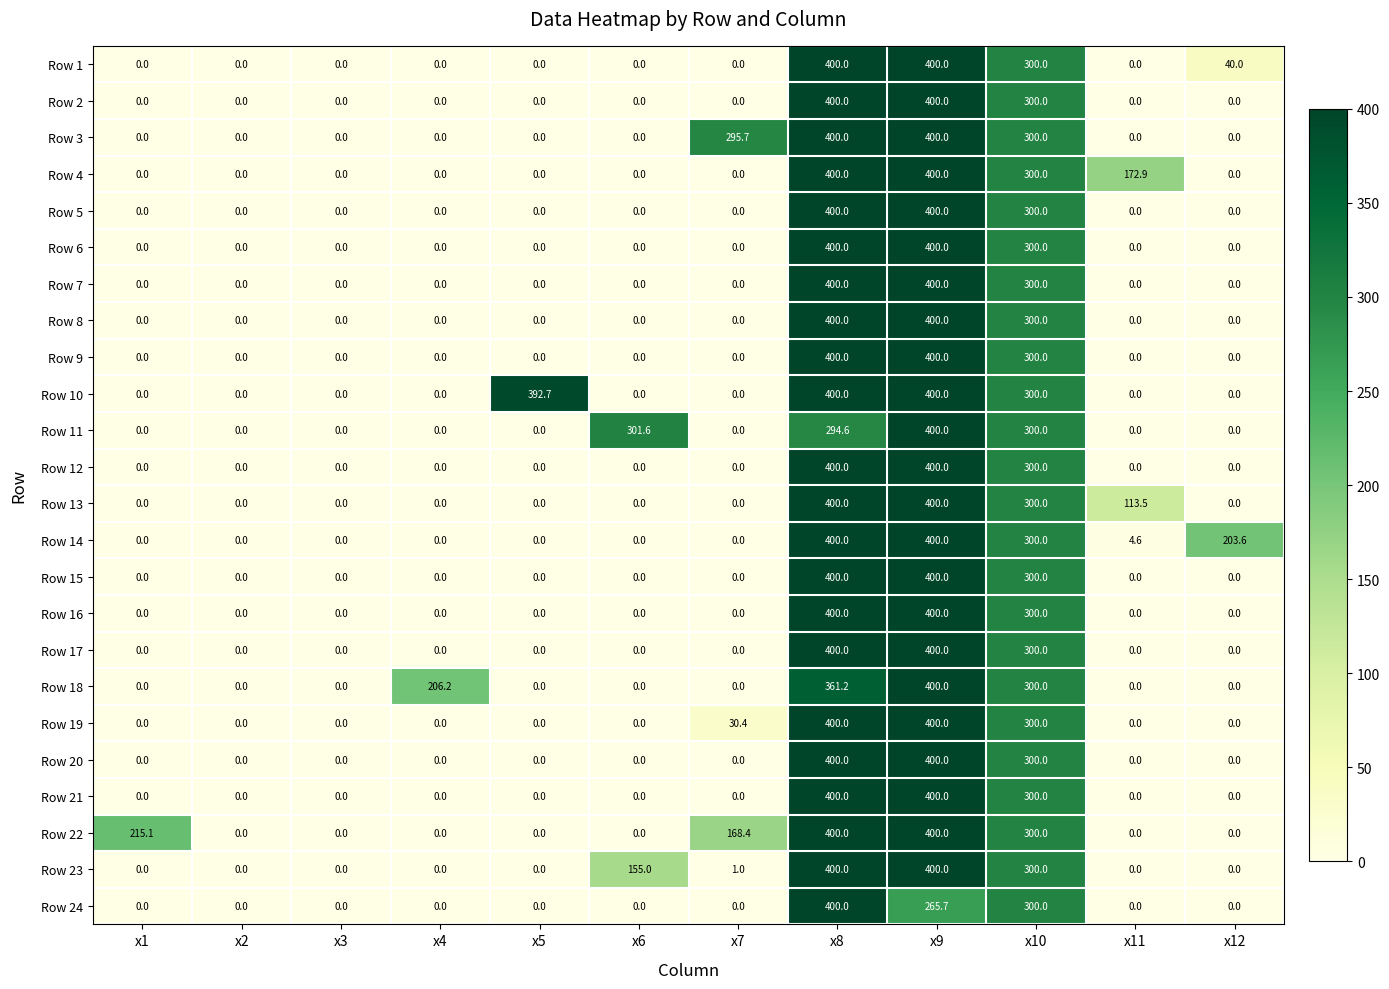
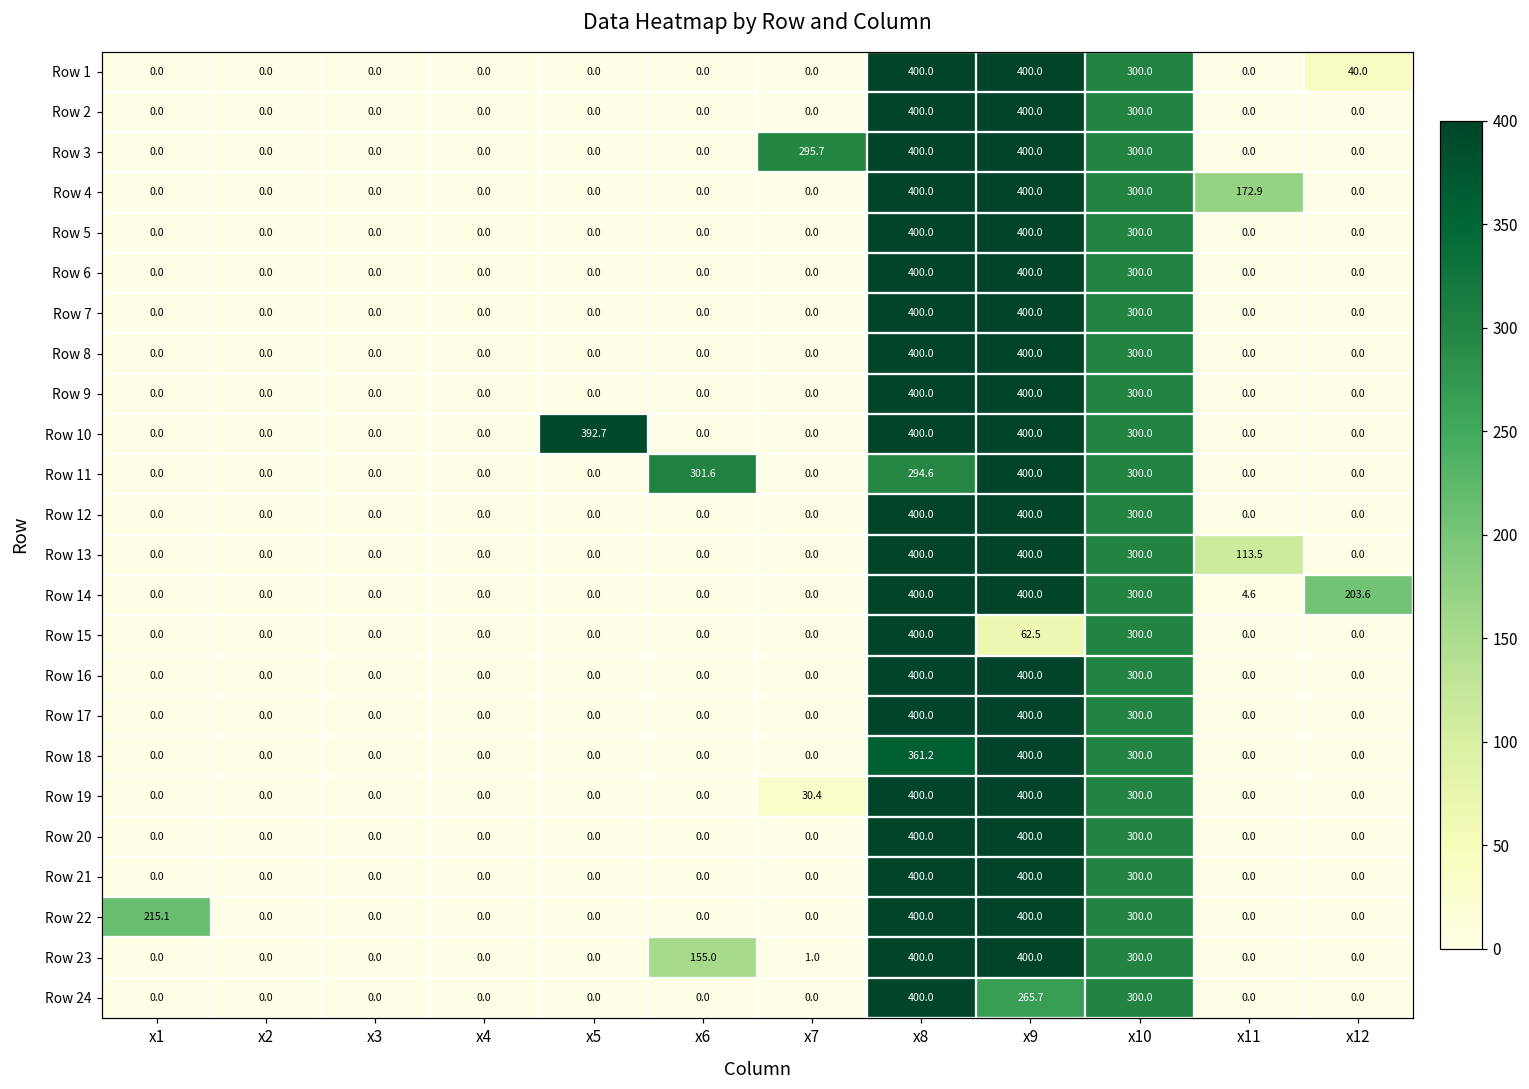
Row 15, x9: 400.0 -> 62.5
Row 18, x4: 206.2 -> 0.0
Row 22, x7: 168.4 -> 0.0
